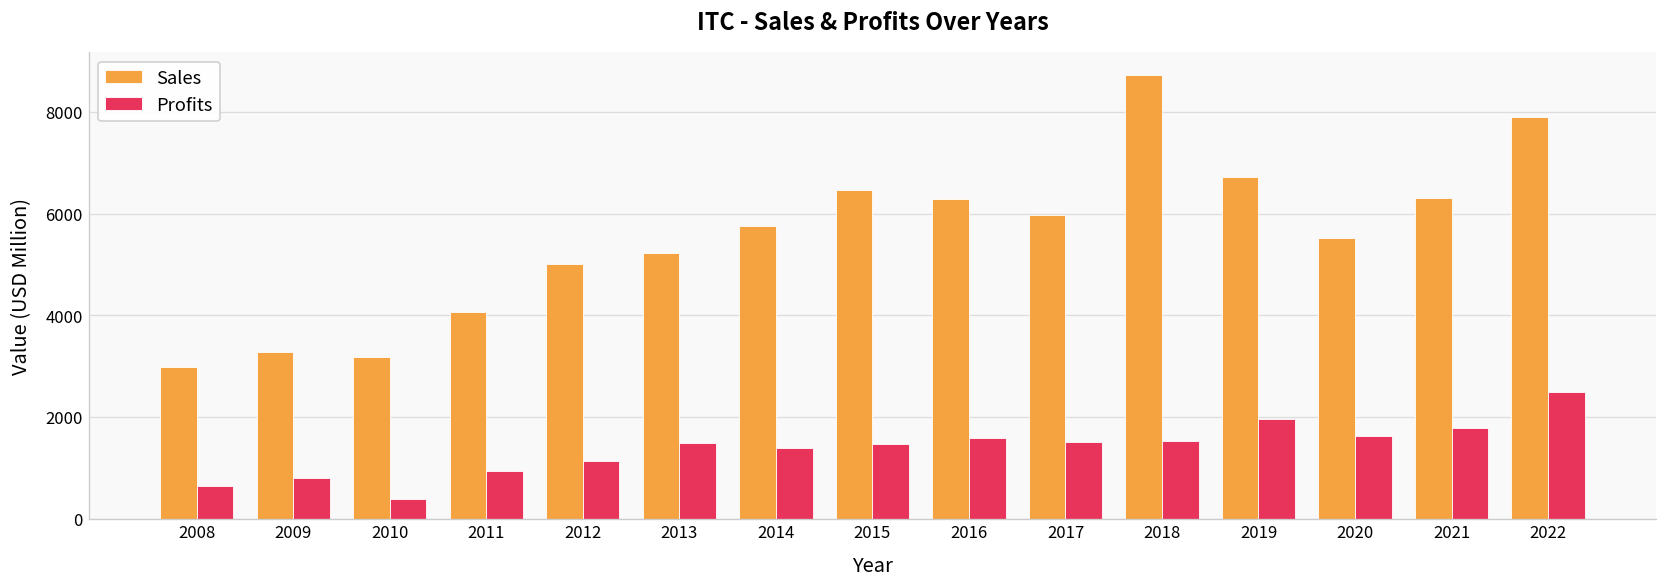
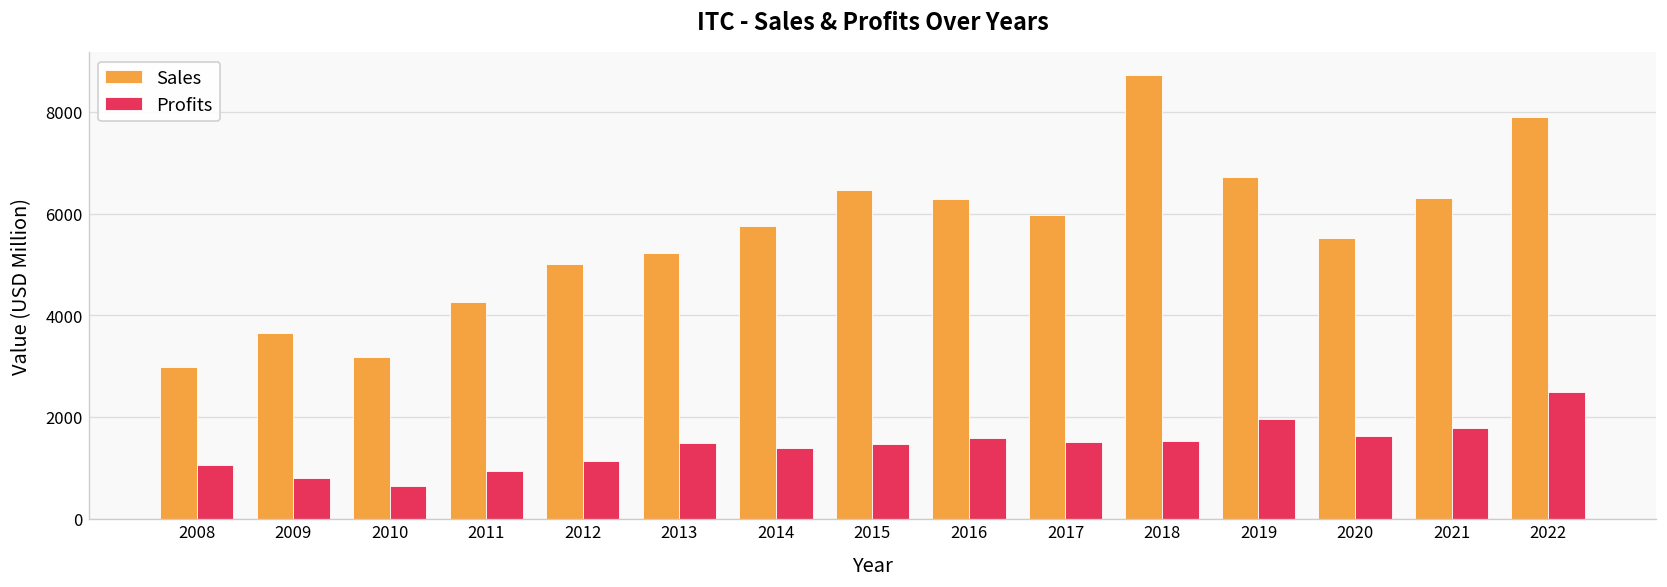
Profits, 2008: 600 -> 1100
Sales, 2009: 3300 -> 3700
Profits, 2010: 400 -> 700
Sales, 2011: 4100 -> 4300
